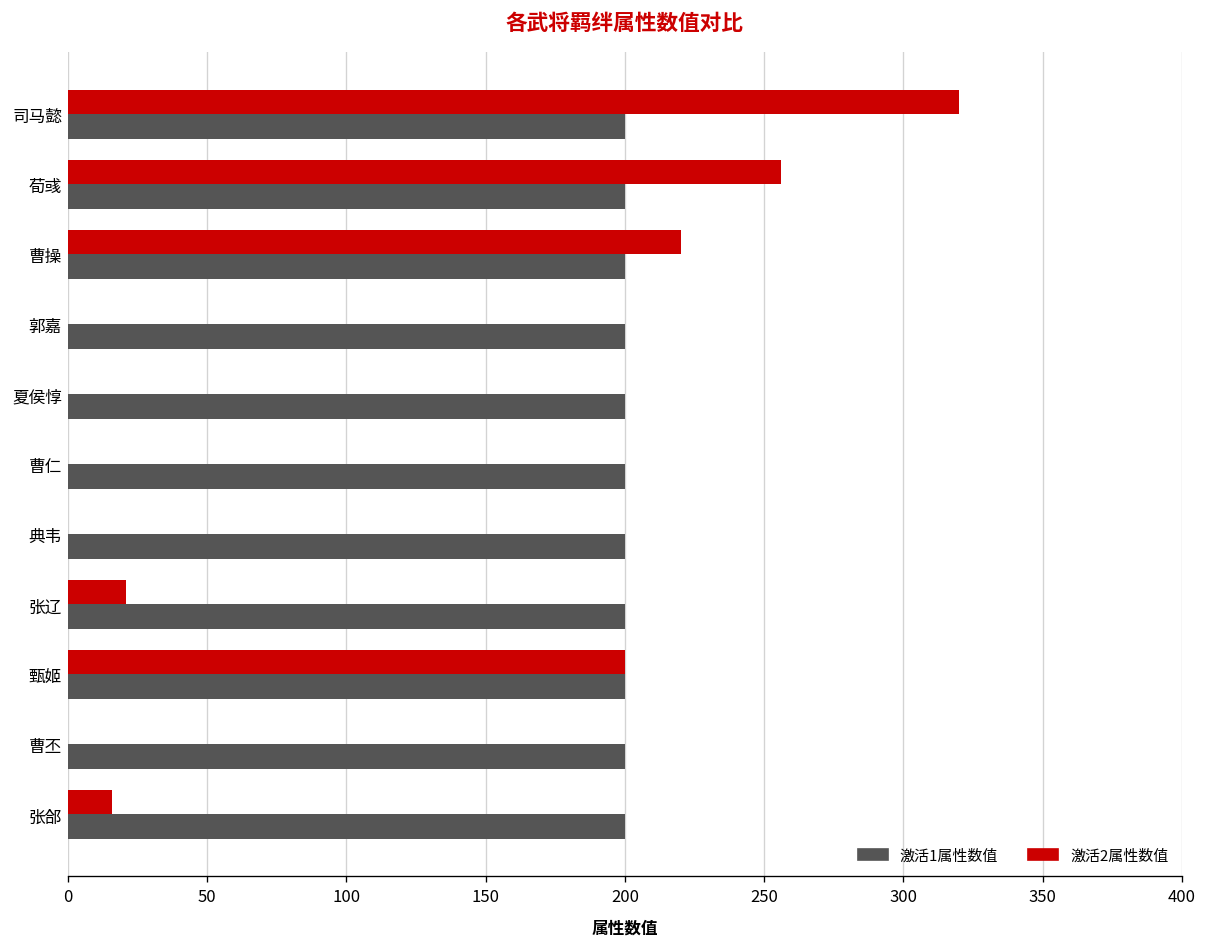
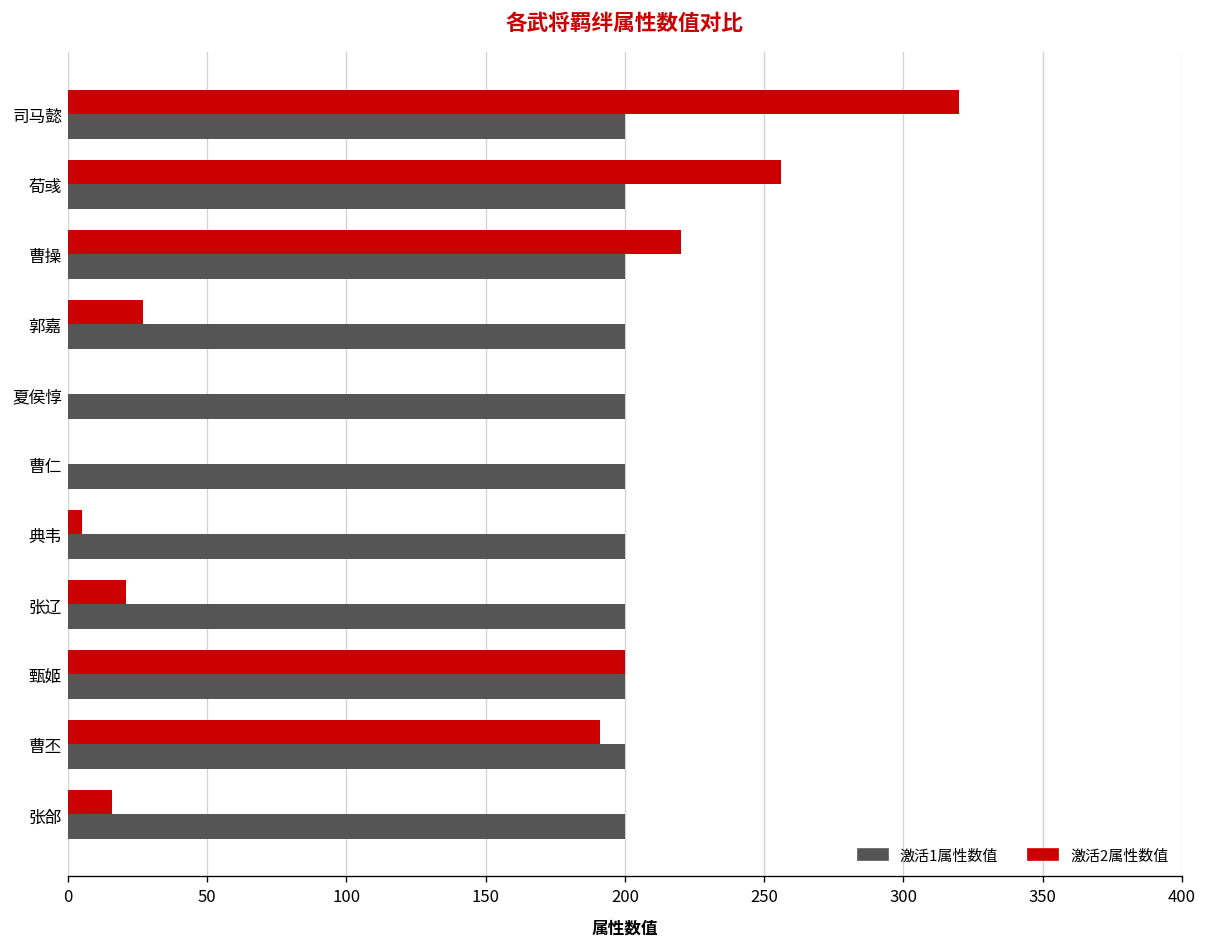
激活2属性数值, 郭嘉: 0 -> 27
激活2属性数值, 典韦: 0 -> 5
激活2属性数值, 曹丕: 0 -> 191
